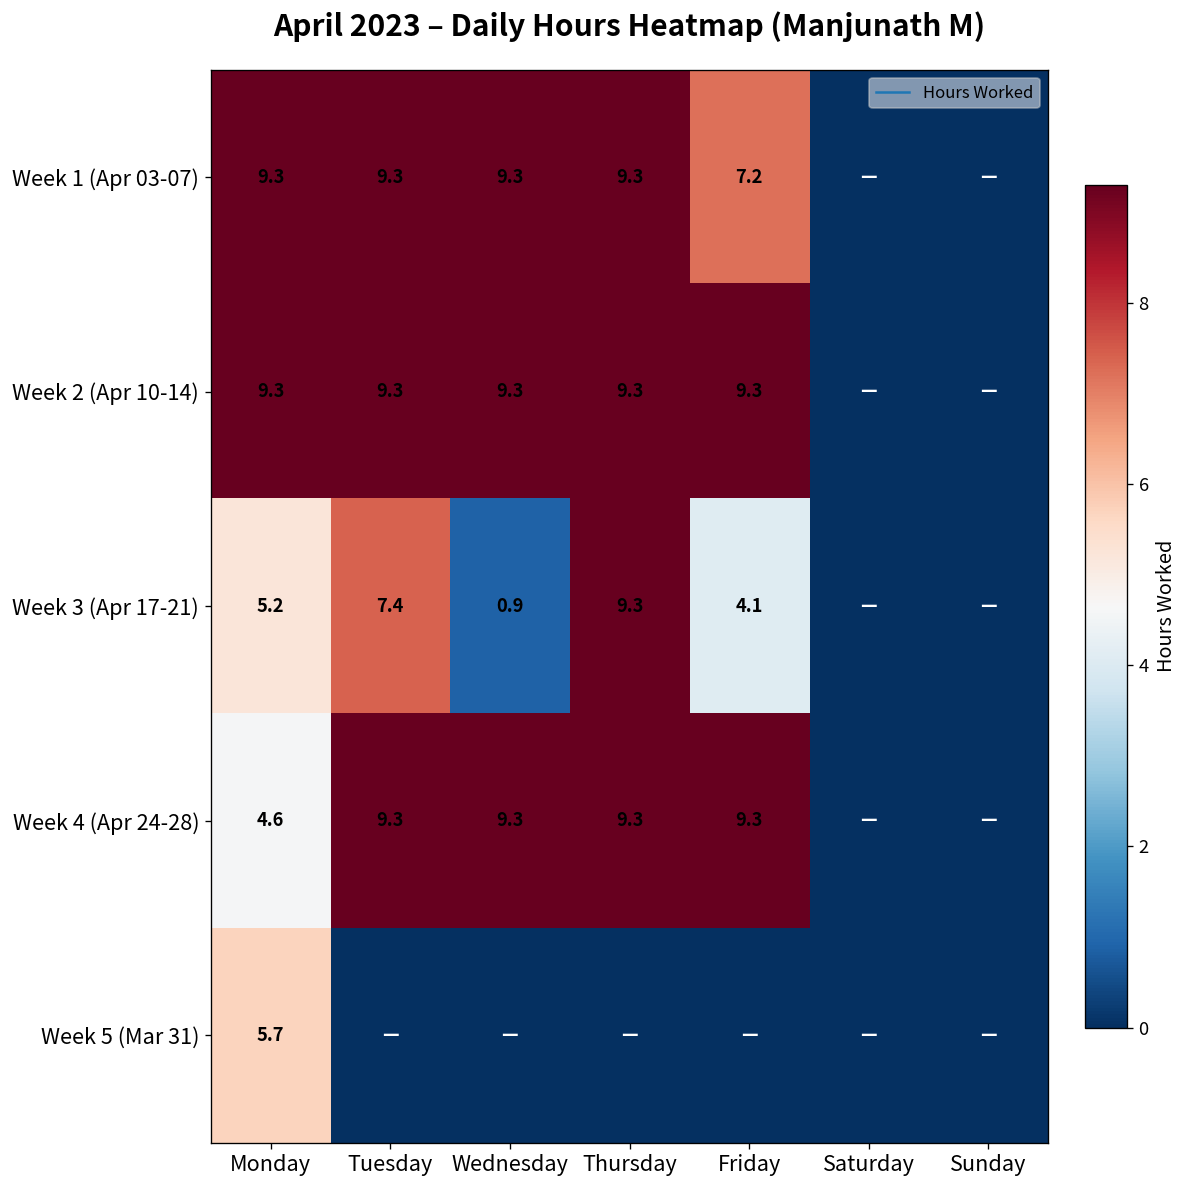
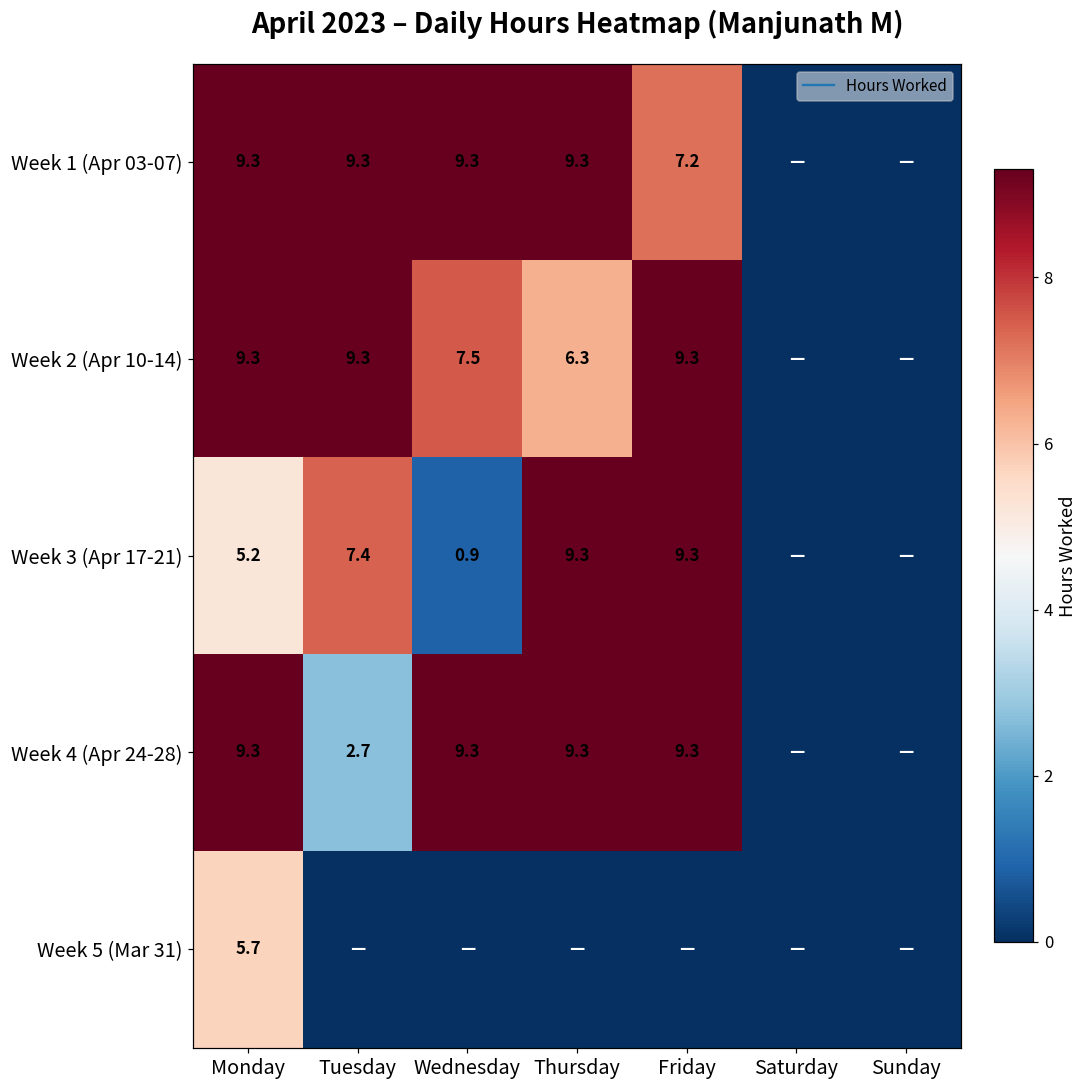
Week 2 (Apr 10-14), Wednesday: 9.3 -> 7.5
Week 2 (Apr 10-14), Thursday: 9.3 -> 6.3
Week 3 (Apr 17-21), Friday: 4.1 -> 9.3
Week 4 (Apr 24-28), Monday: 4.6 -> 9.3
Week 4 (Apr 24-28), Tuesday: 9.3 -> 2.7
